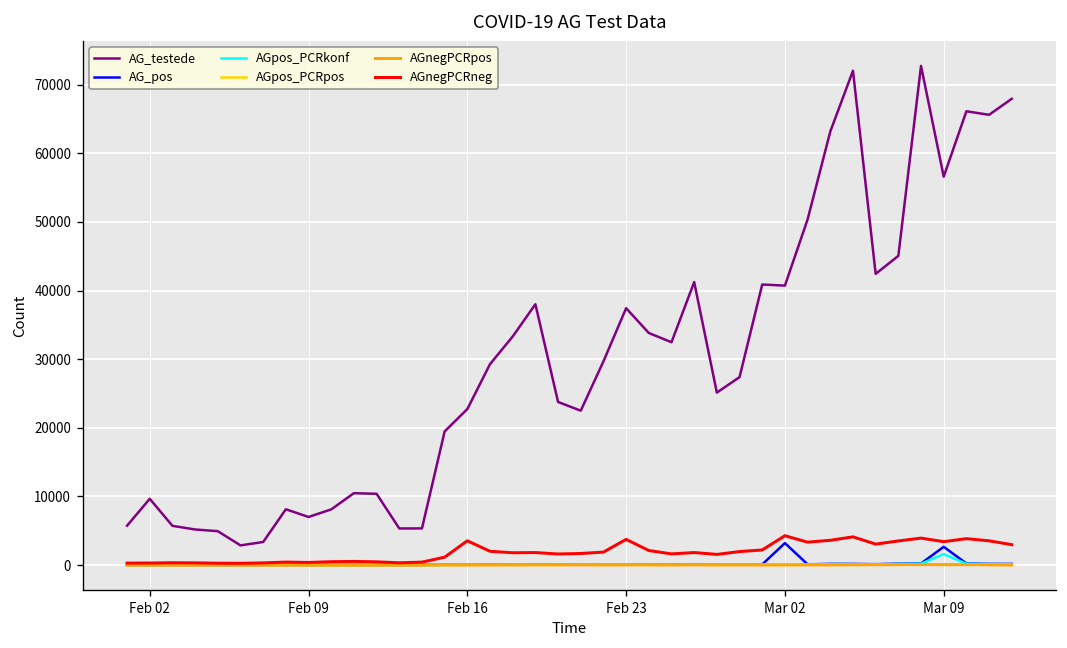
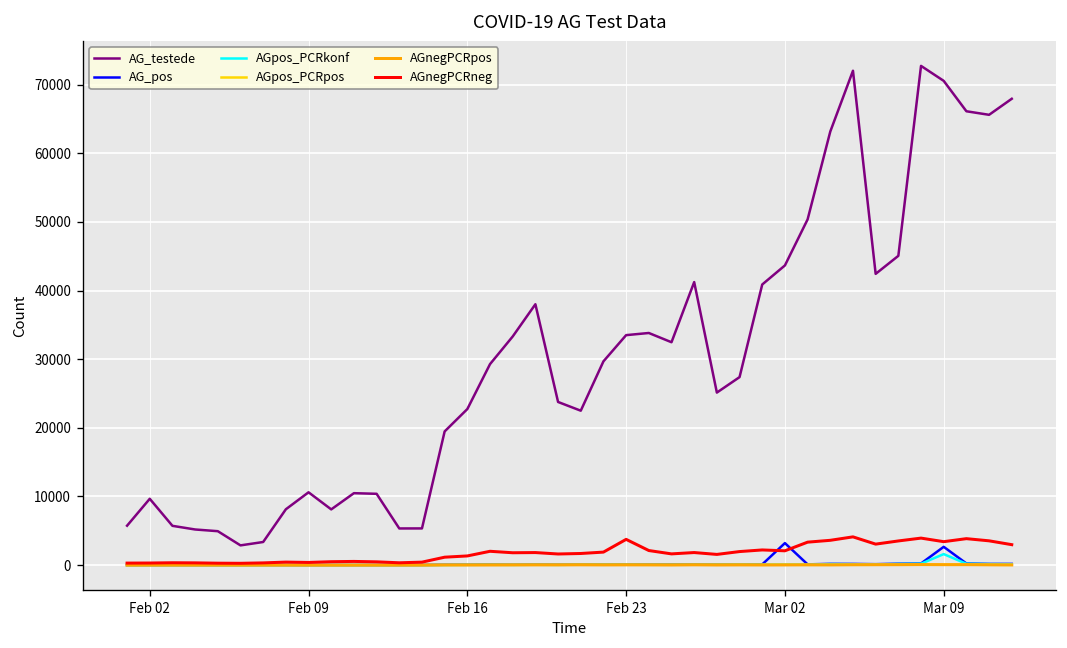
AG_testede, Feb 09: 7000 -> 11000
AGnegPCRneg, Feb 16: 4000 -> 1000
AG_testede, Feb 23: 37000 -> 34000
AG_testede, Mar 02: 41000 -> 44000
AGnegPCRneg, Mar 02: 4000 -> 2000
AG_testede, Mar 09: 57000 -> 71000
